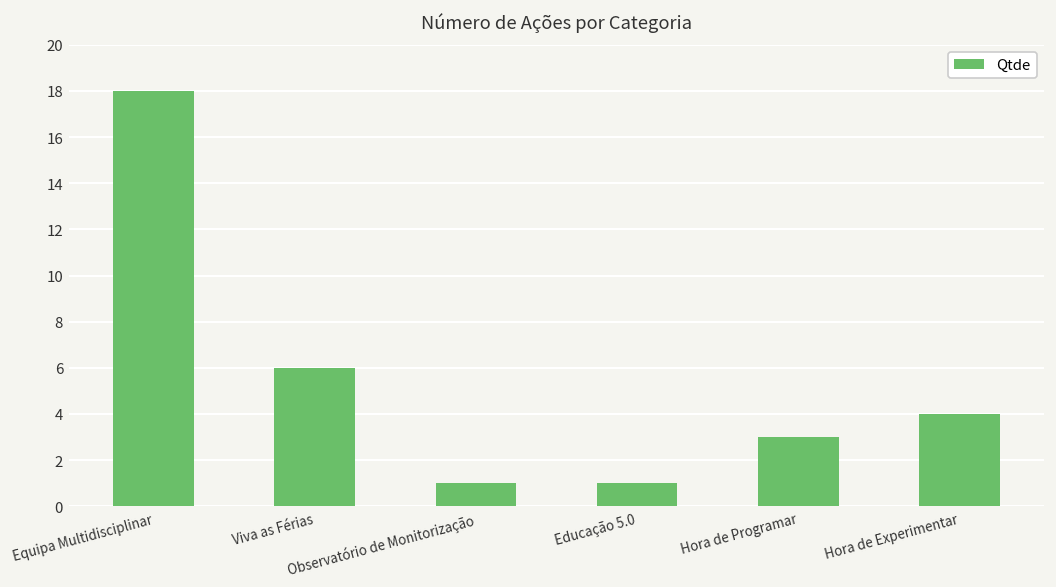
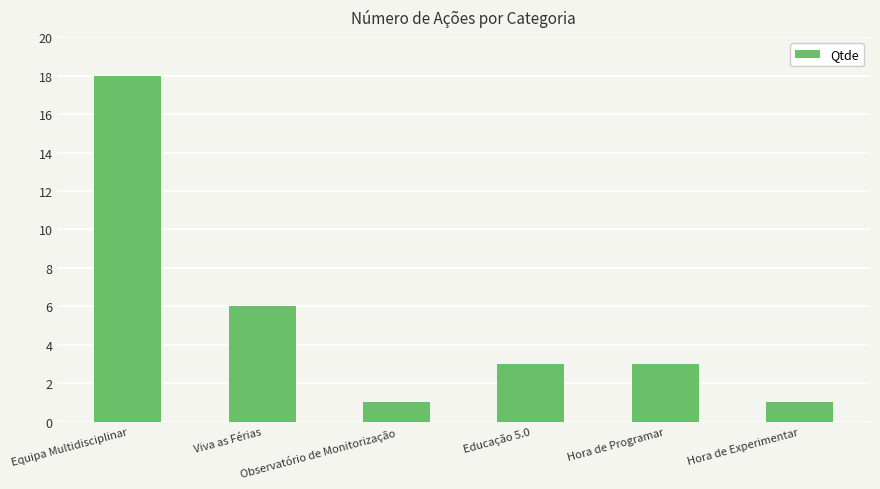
Educação 5.0: 1 -> 3
Hora de Experimentar: 4 -> 1
